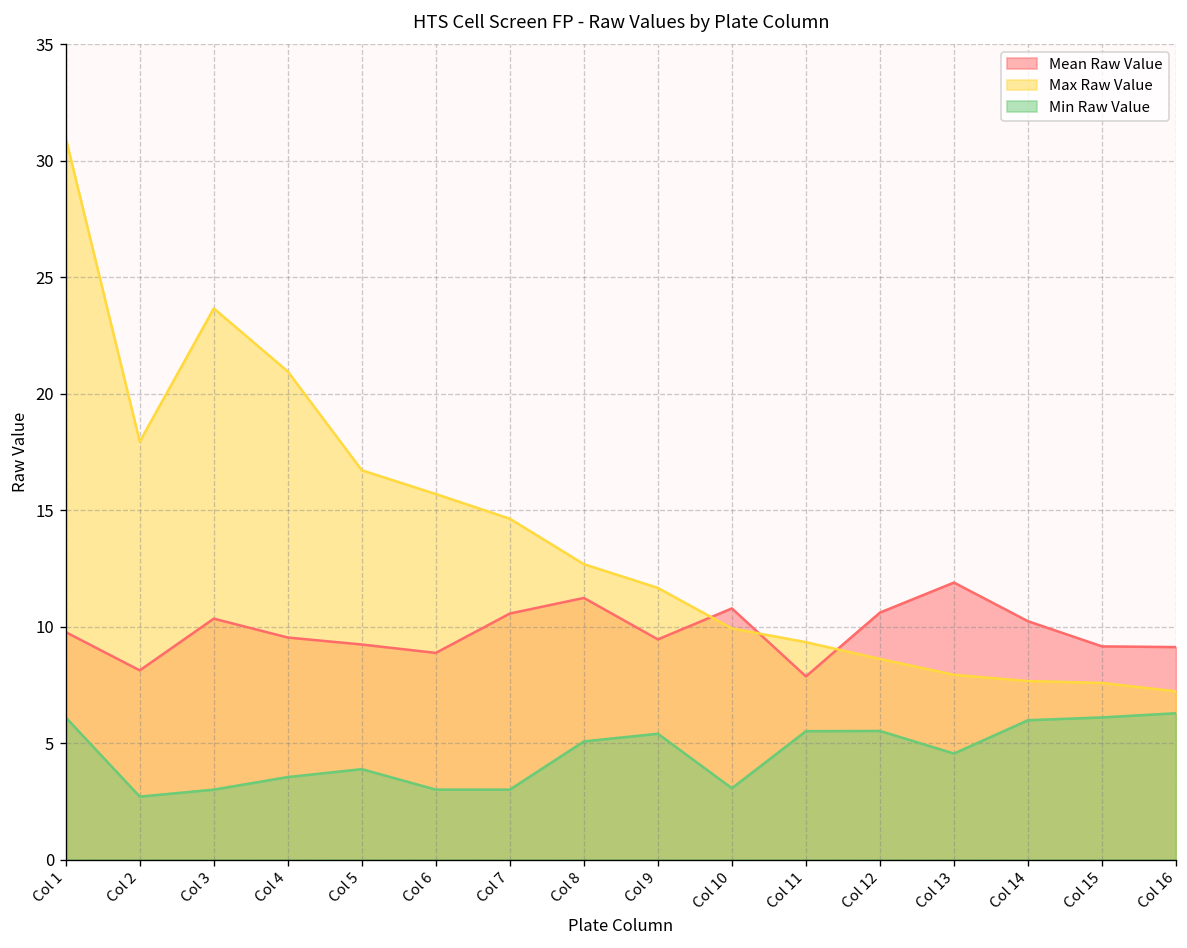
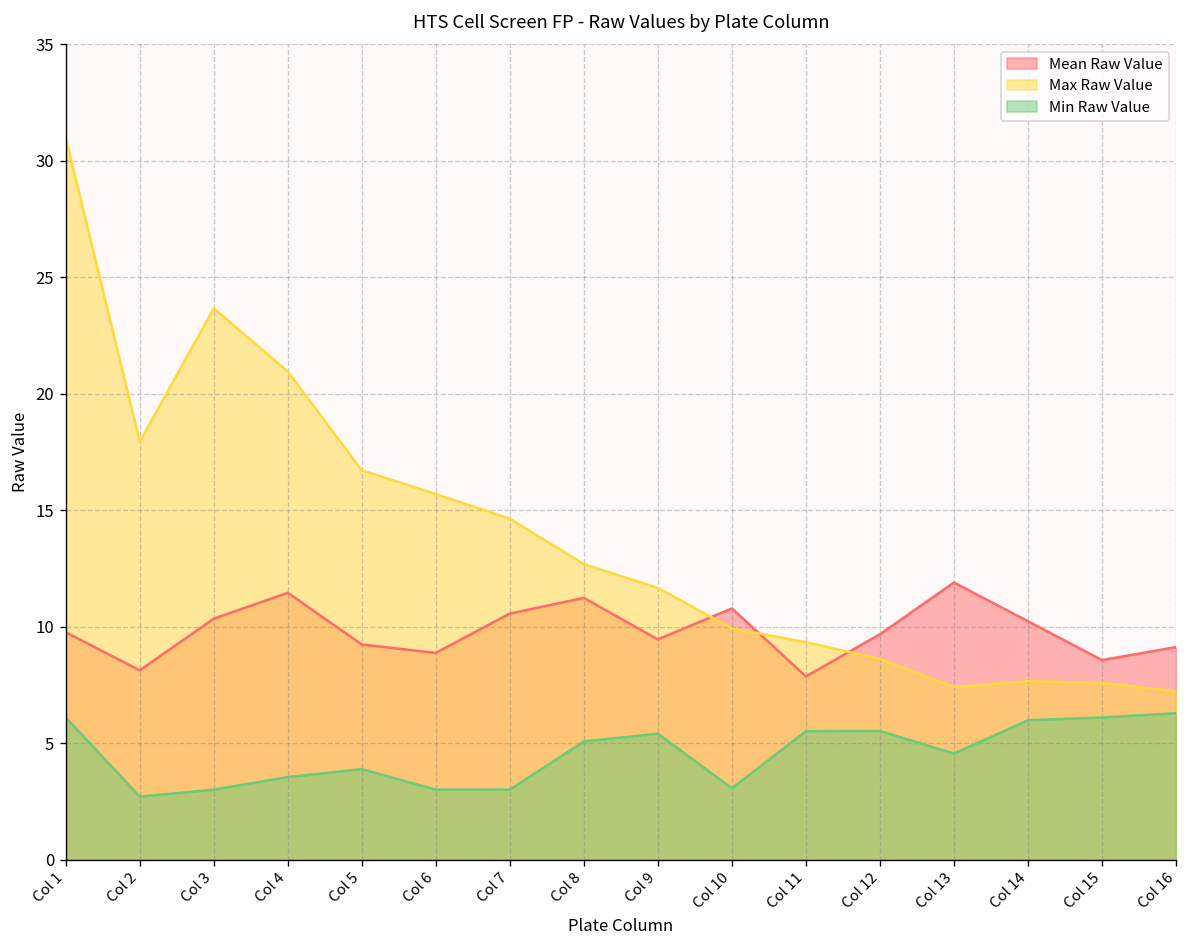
Mean Raw Value, Col 4: 9.5 -> 11.5
Mean Raw Value, Col 12: 10.6 -> 9.7
Max Raw Value, Col 13: 7.9 -> 7.4
Mean Raw Value, Col 15: 9.2 -> 8.6
